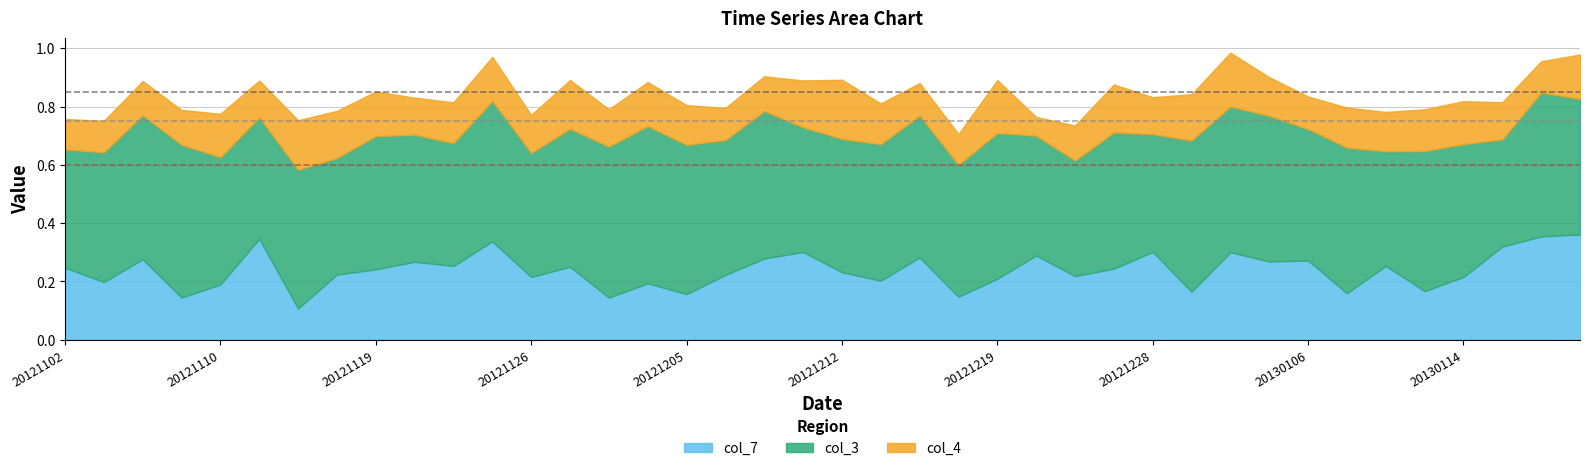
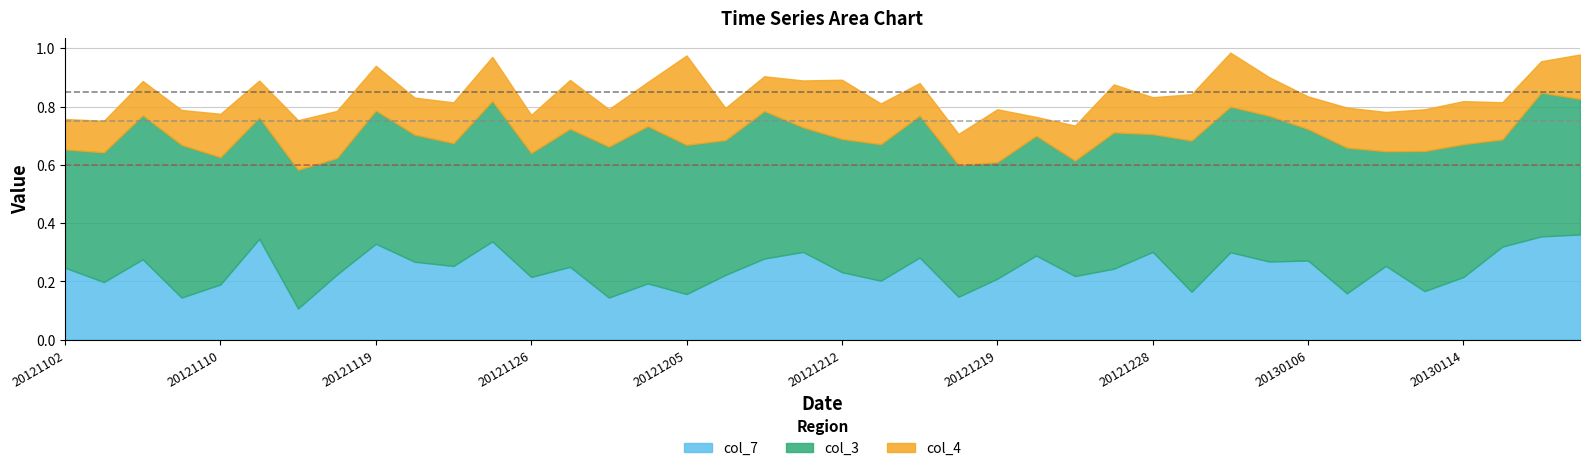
col_7, 20121119: 0.24 -> 0.33
col_4, 20121205: 0.14 -> 0.31
col_3, 20121219: 0.5 -> 0.4
